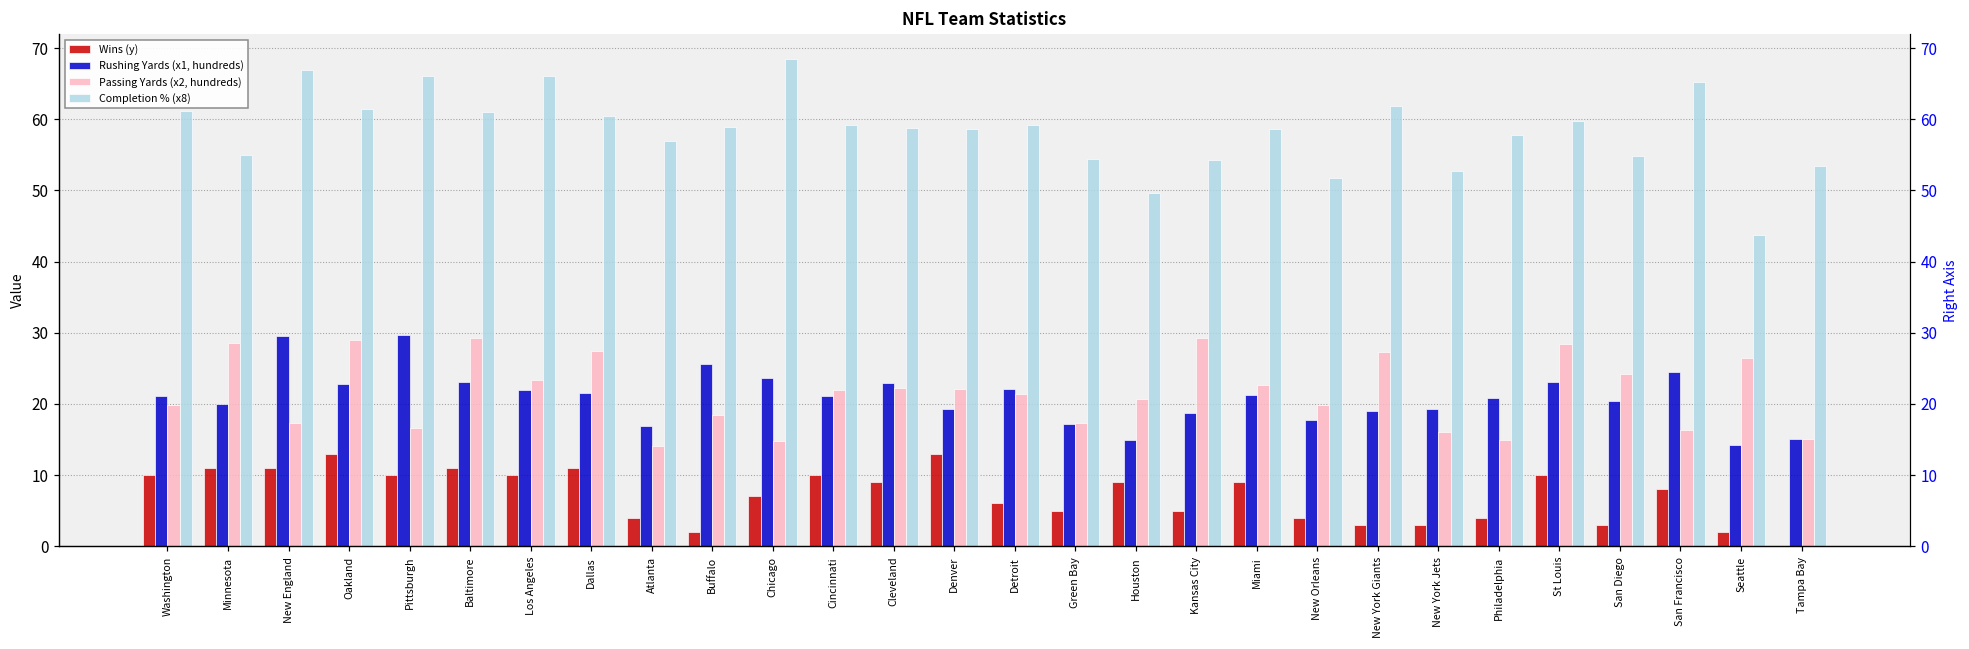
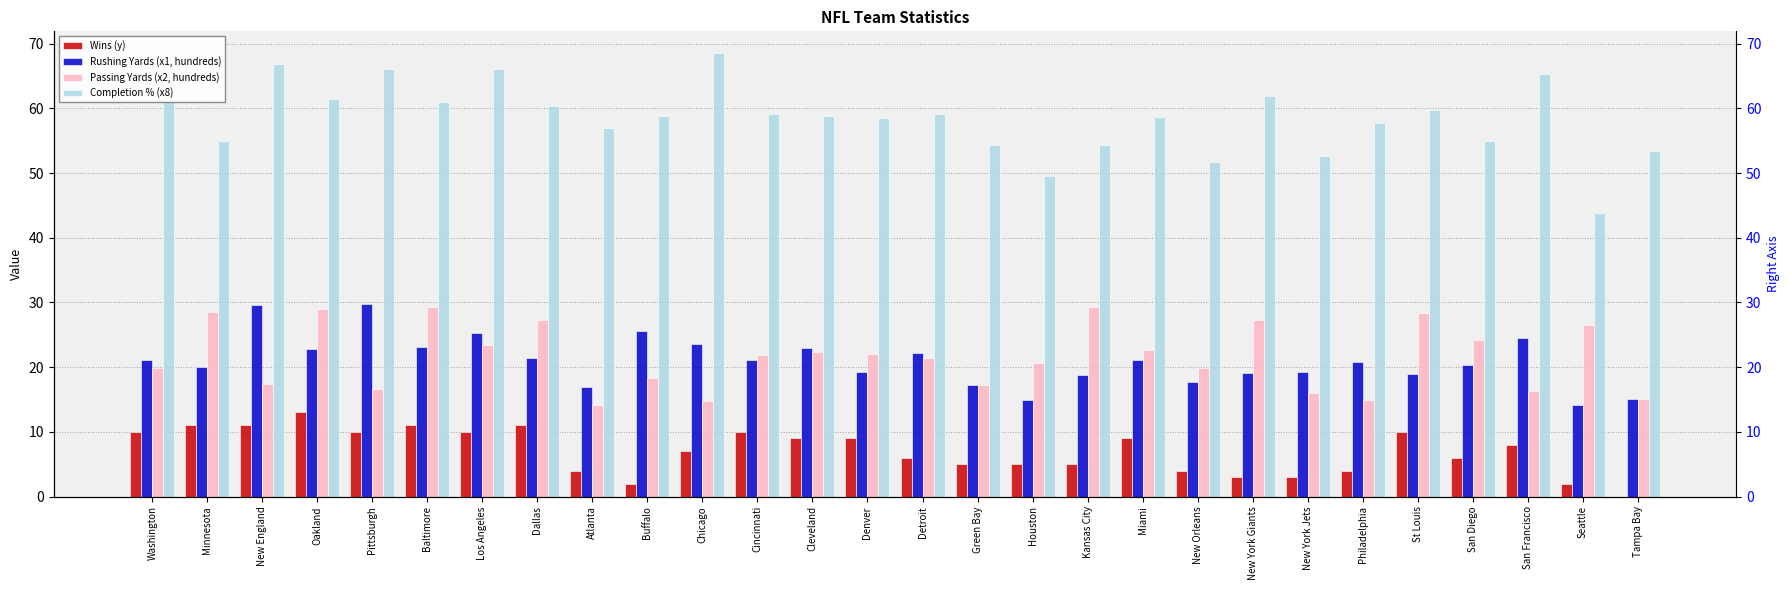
Rushing Yards (x1, hundreds), Los Angeles: 22 -> 25
Wins (y), Denver: 13 -> 9
Wins (y), Houston: 9 -> 5
Rushing Yards (x1, hundreds), St Louis: 23 -> 19
Wins (y), San Diego: 3 -> 6
